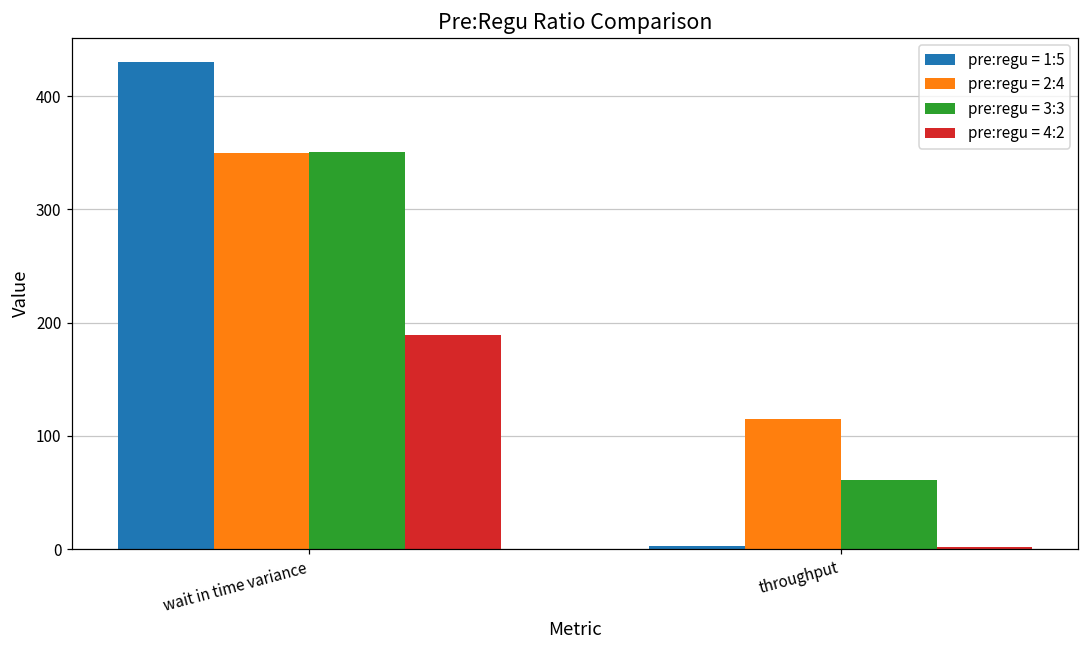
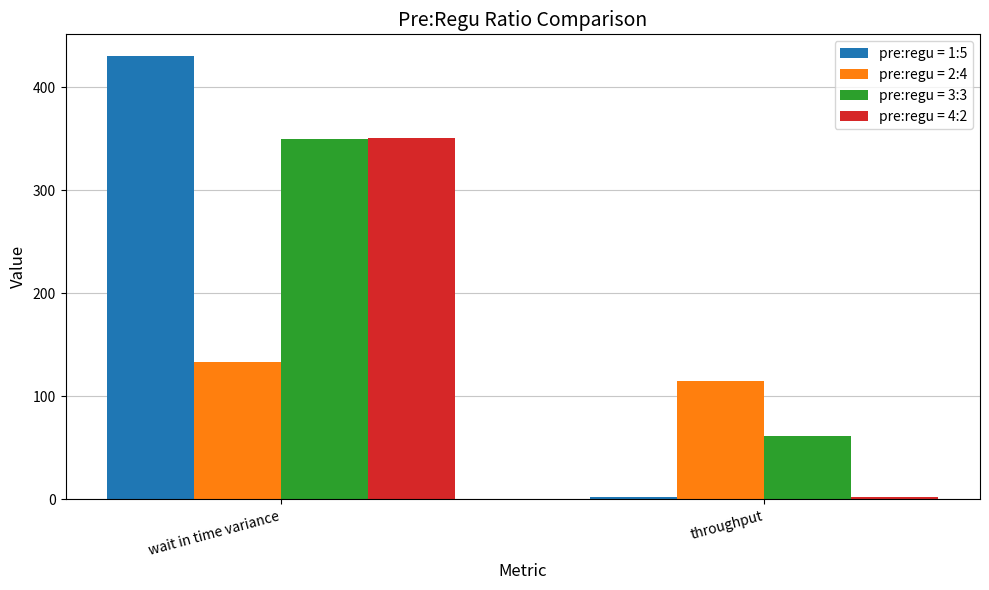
pre:regu = 2:4, wait in time variance: 350 -> 133
pre:regu = 4:2, wait in time variance: 189 -> 351
